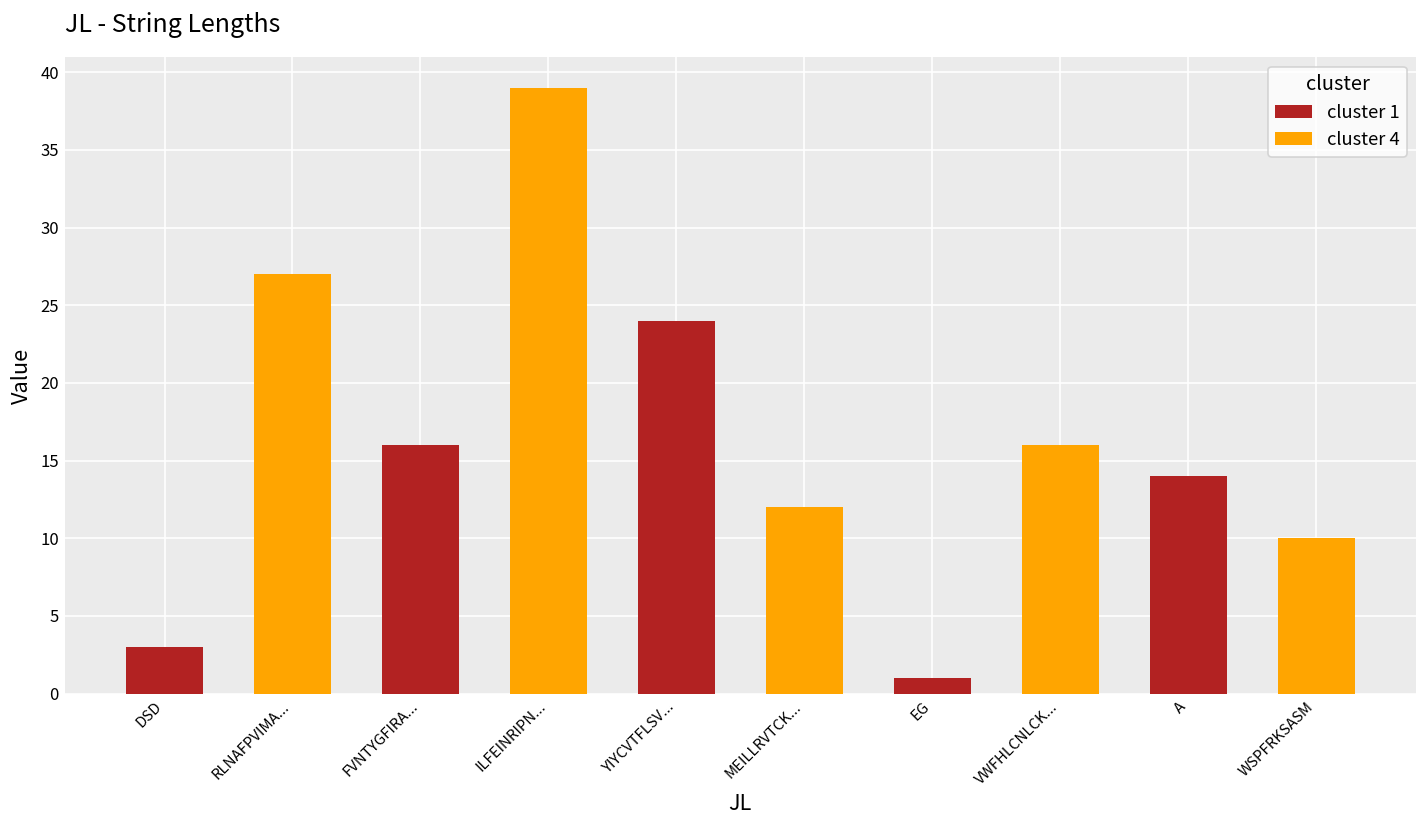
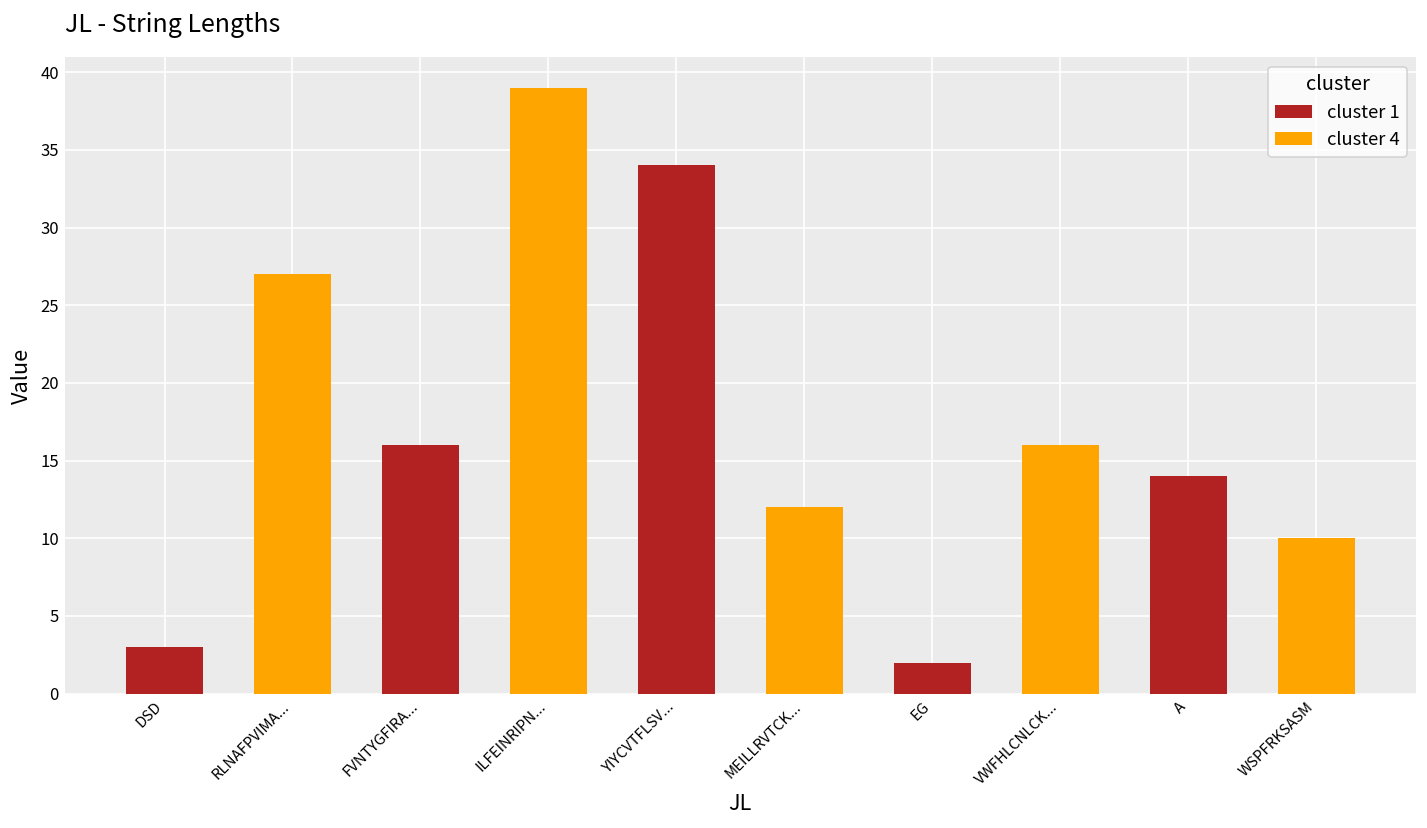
YIYCVTFLSV...: 24 -> 34
EG: 1 -> 2
